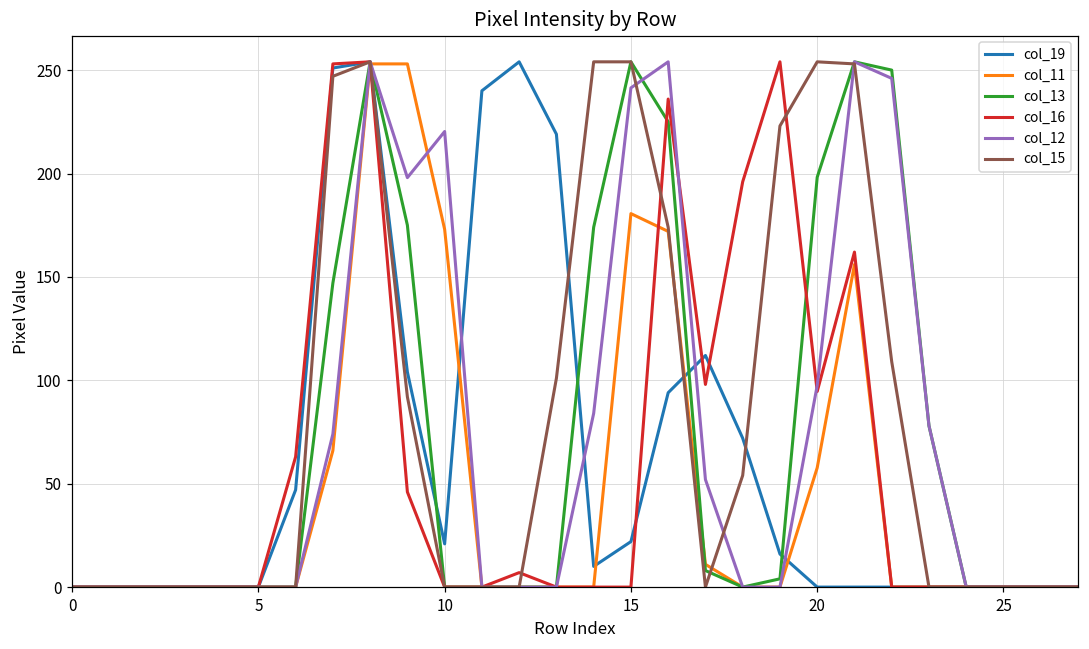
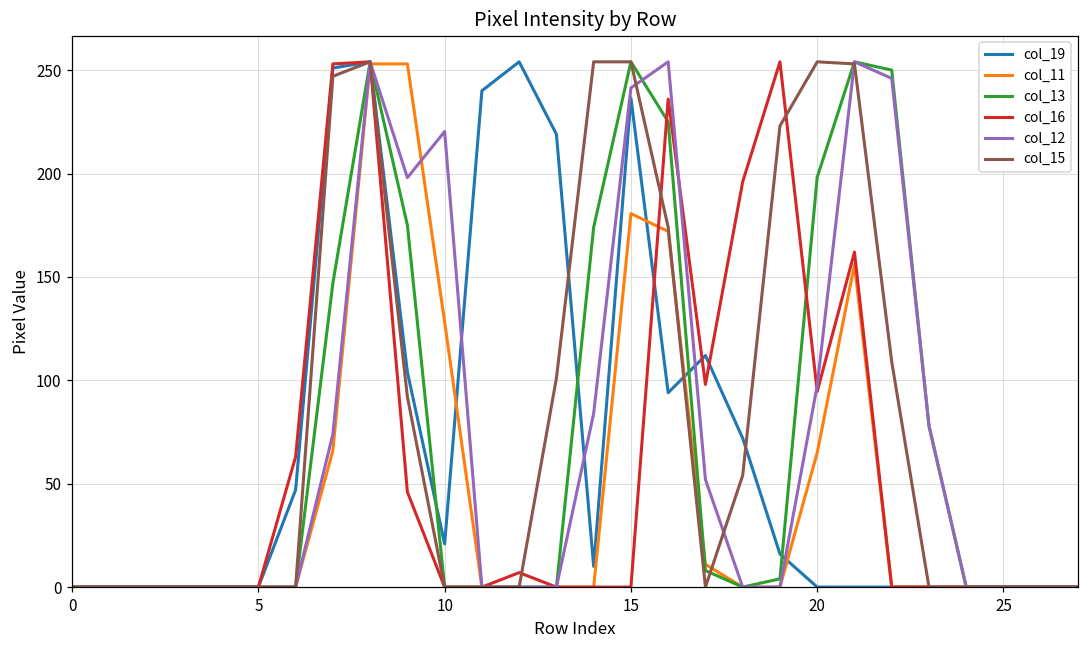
col_11, 10: 173 -> 128
col_19, 15: 22 -> 237
col_11, 20: 58 -> 65
